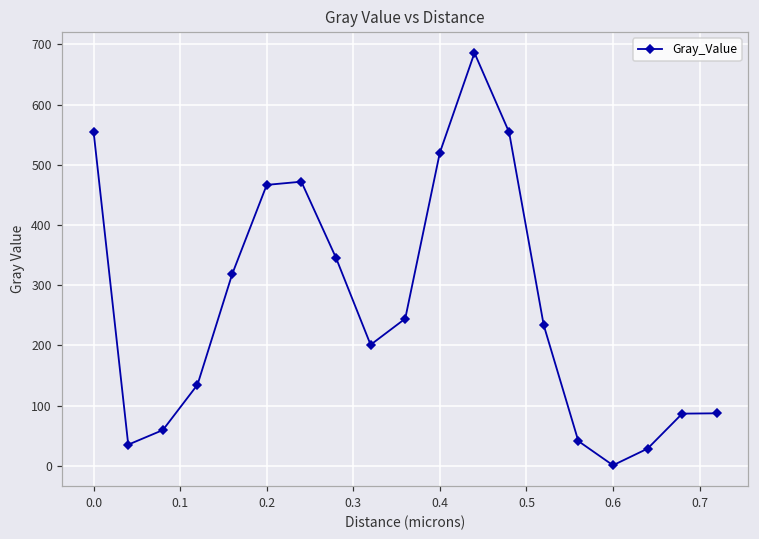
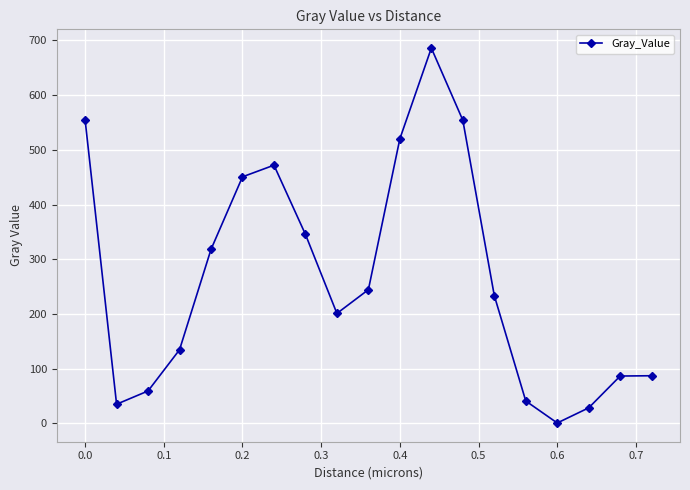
0.2: 470 -> 450
